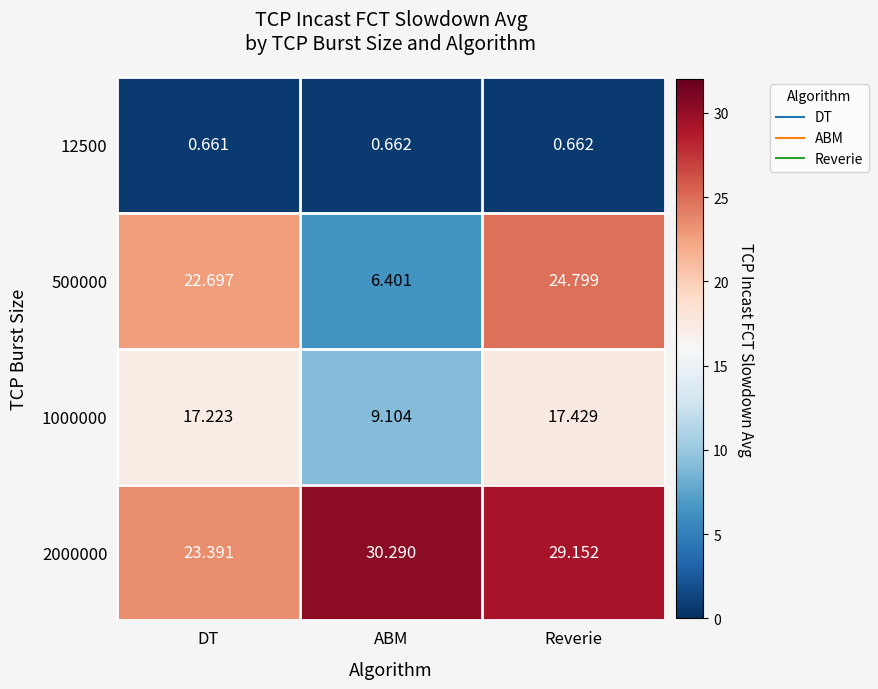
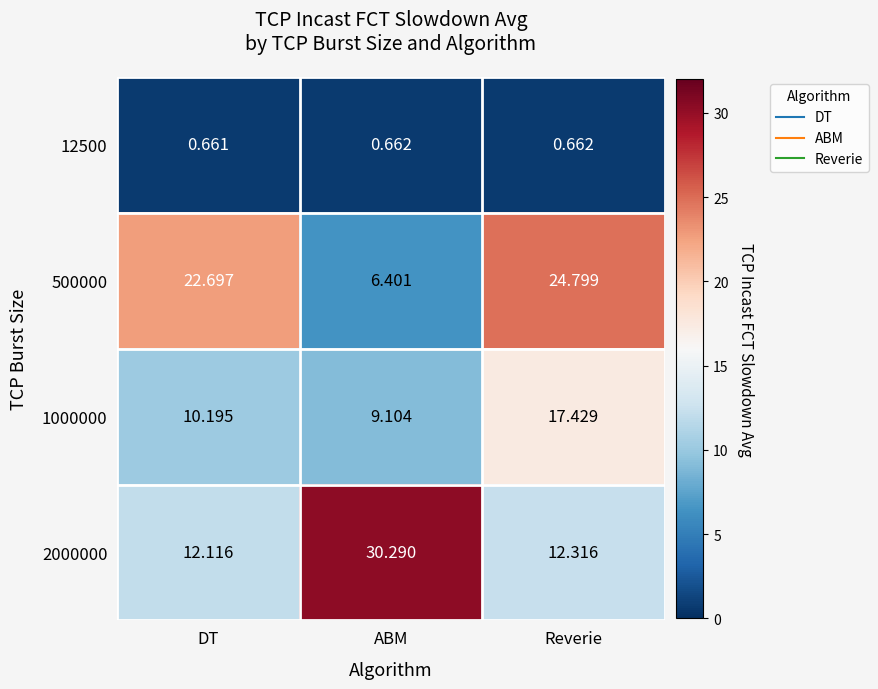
1000000, DT: 17.223 -> 10.195
2000000, DT: 23.391 -> 12.116
2000000, Reverie: 29.152 -> 12.316
